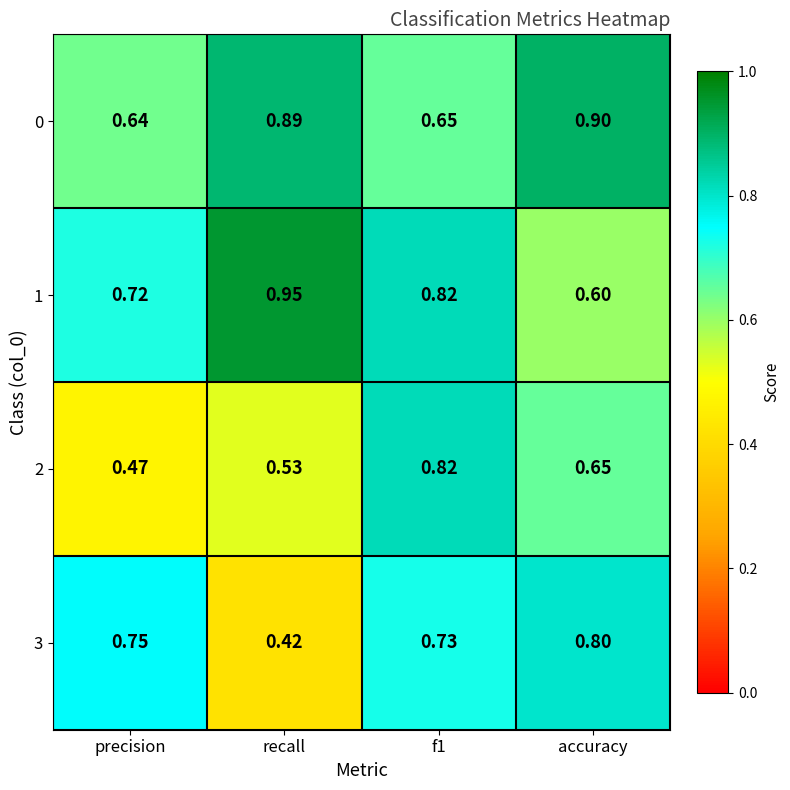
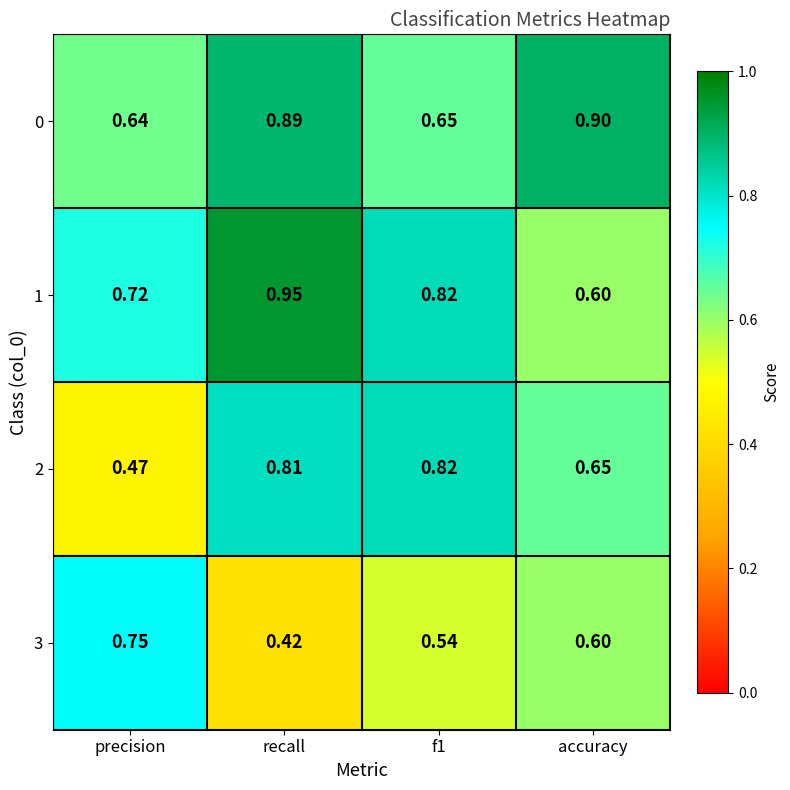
2, recall: 0.53 -> 0.81
3, f1: 0.73 -> 0.54
3, accuracy: 0.80 -> 0.60
